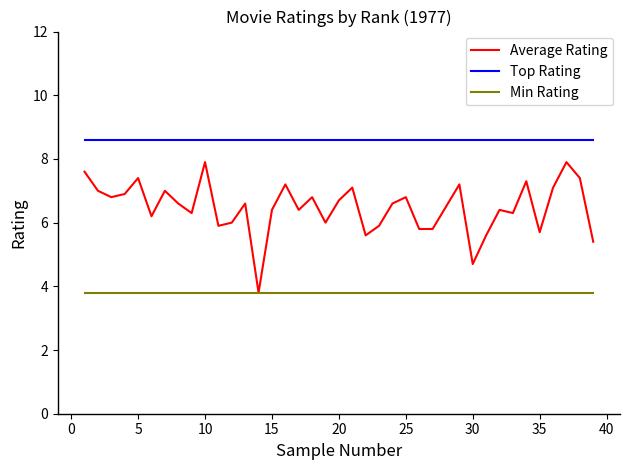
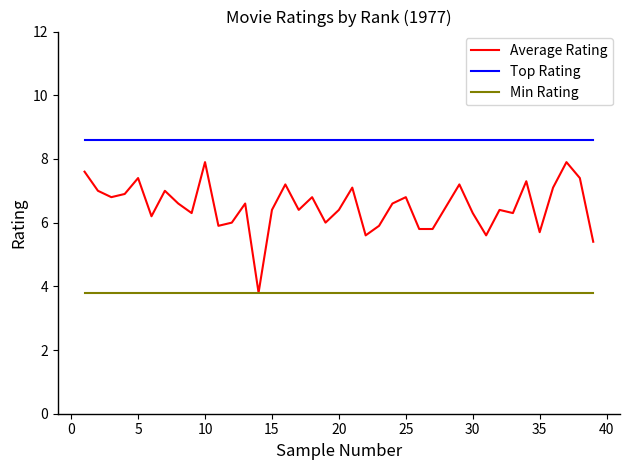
Average Rating, 20: 6.7 -> 6.4
Average Rating, 30: 4.7 -> 6.3
